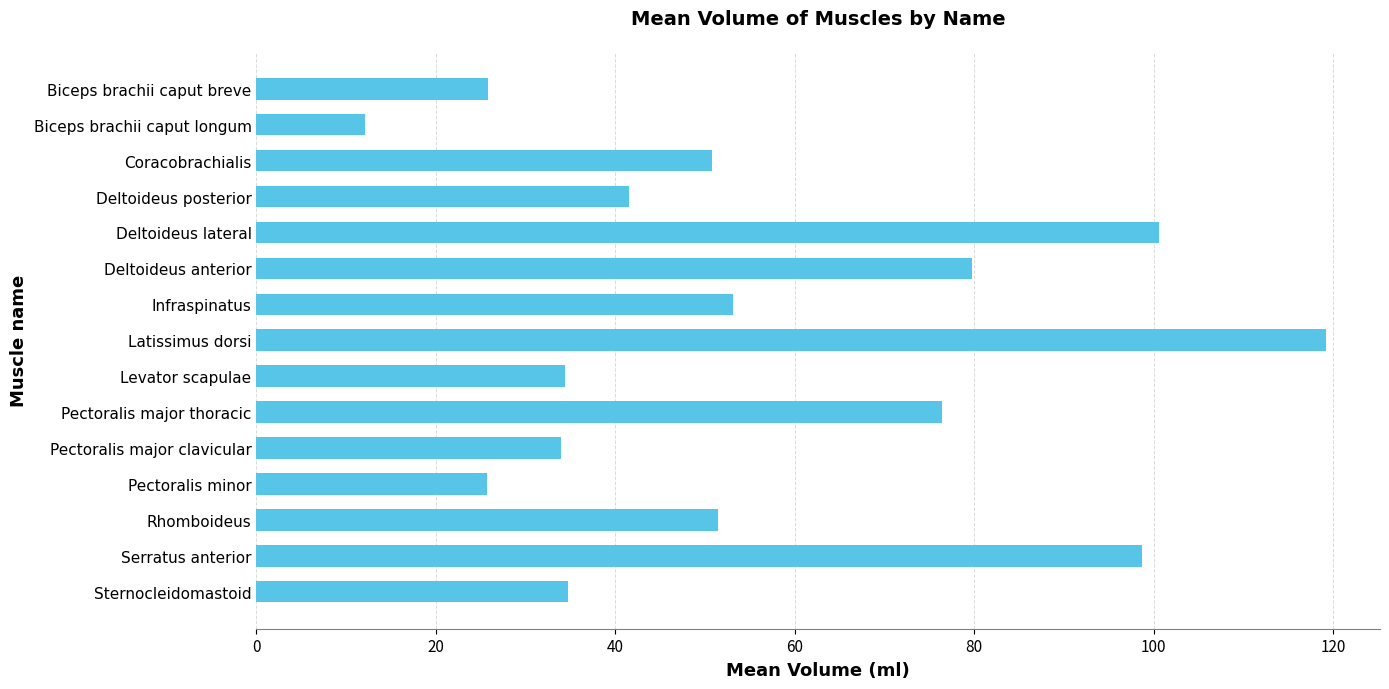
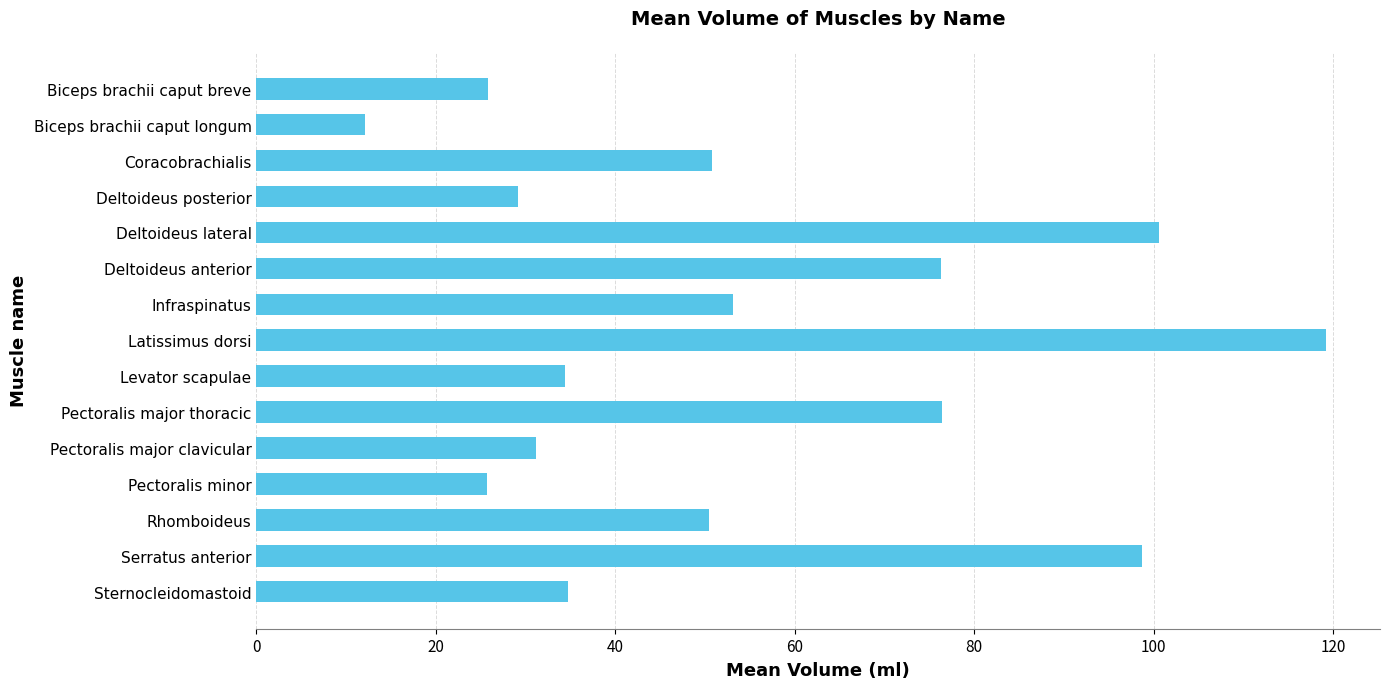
Deltoideus posterior: 42 -> 29
Deltoideus anterior: 80 -> 76
Pectoralis major clavicular: 34 -> 31
Rhomboideus: 51 -> 50
